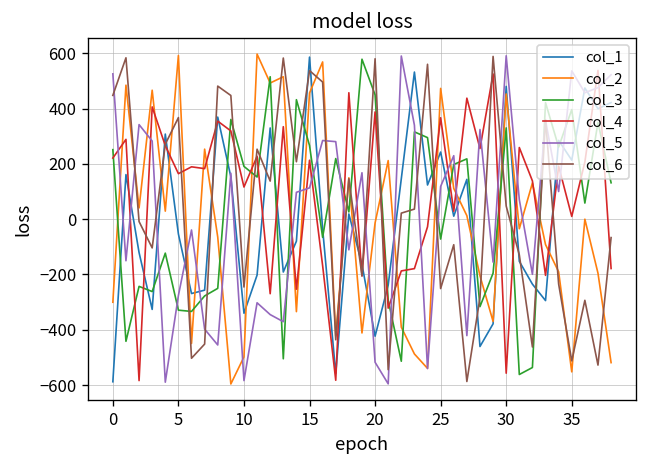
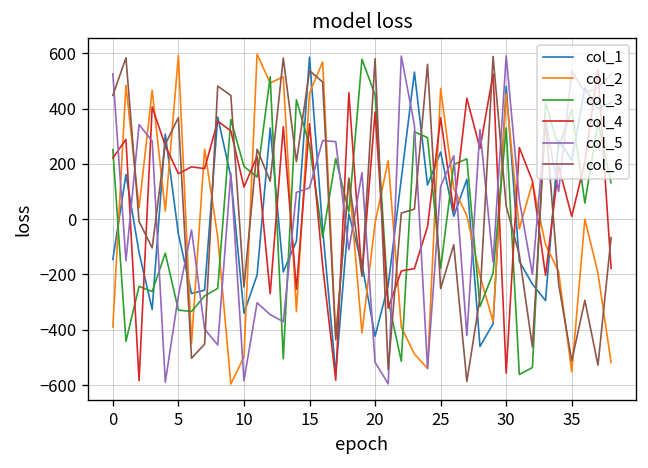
col_1, 0: -590 -> -150
col_2, 0: -300 -> -390
col_4, 15: 210 -> 350
col_3, 25: -70 -> -180
